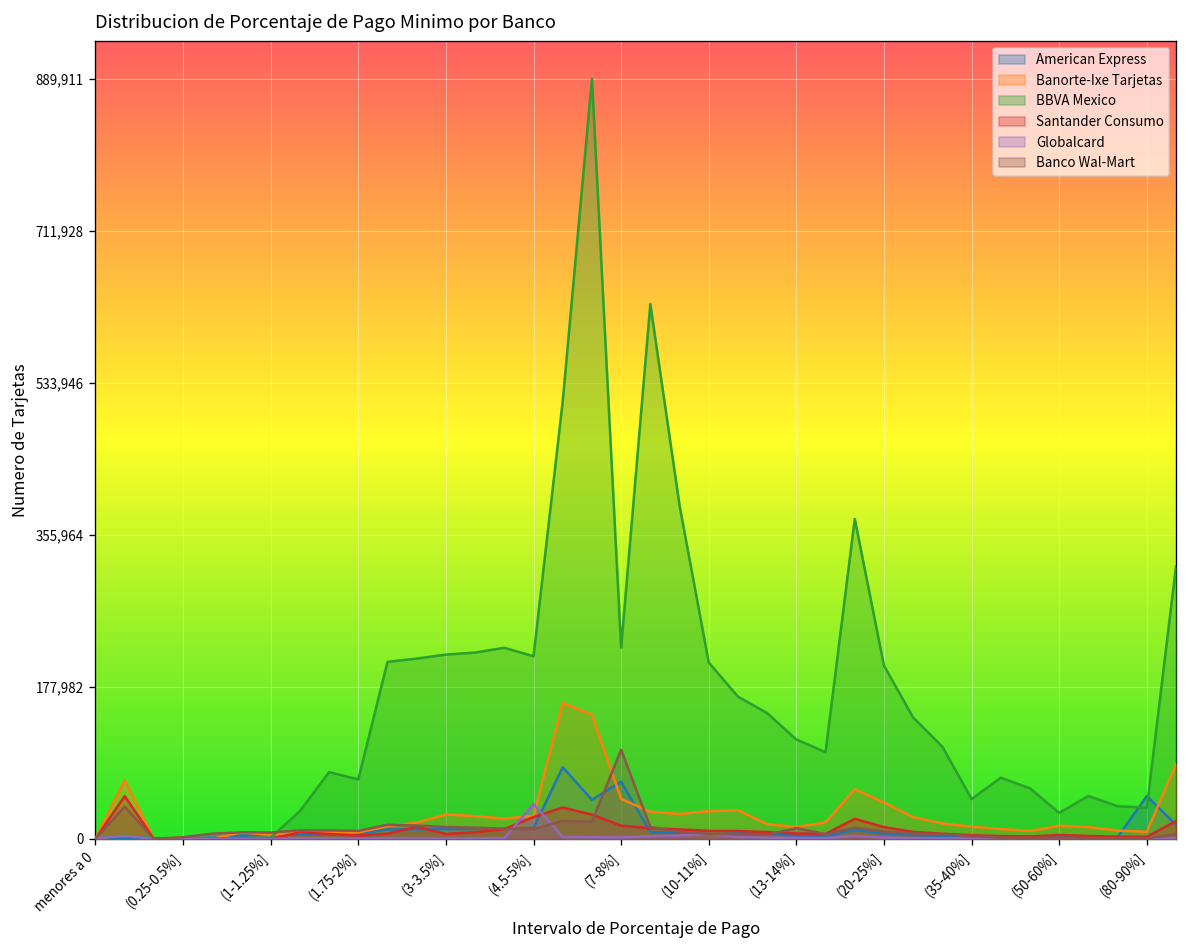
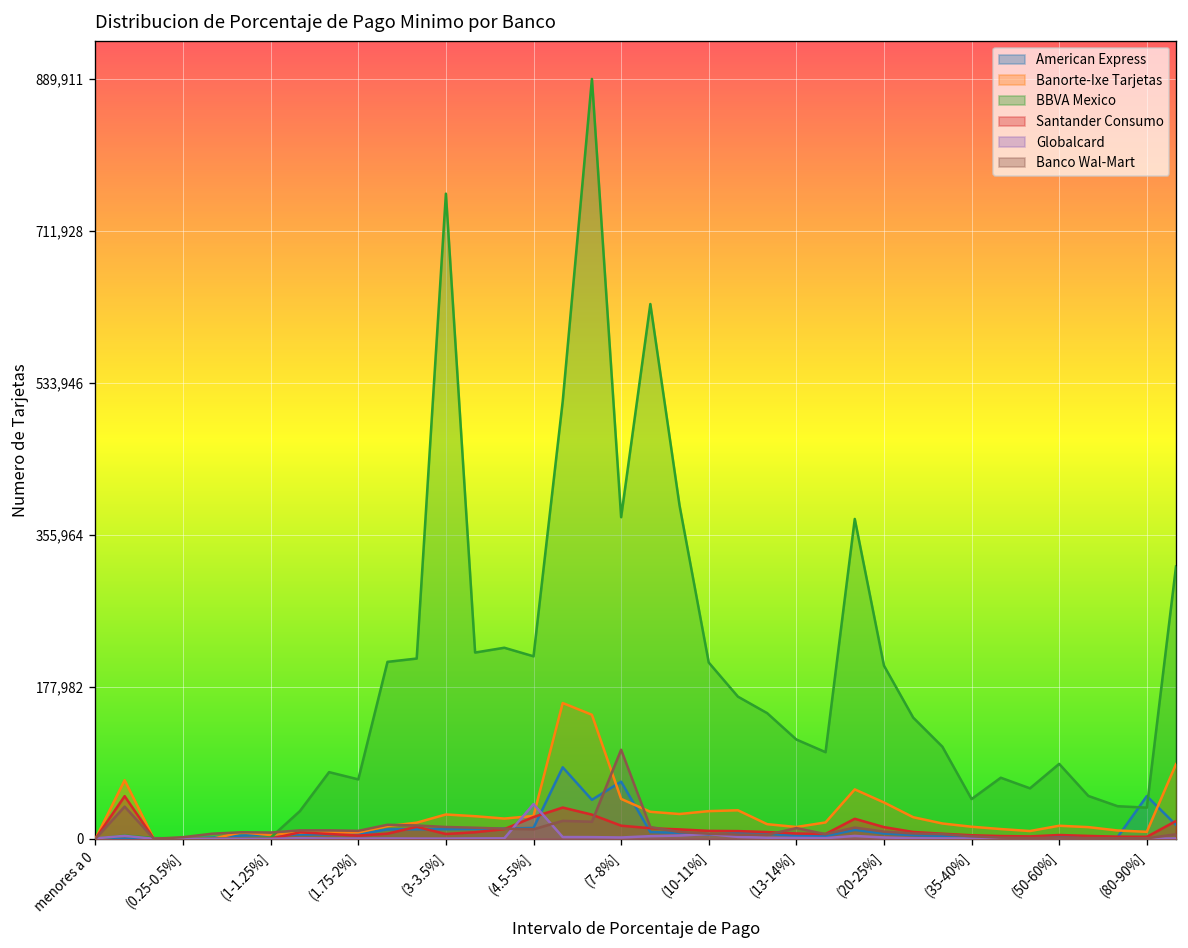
BBVA Mexico, (3-3.5%]: 220,000 -> 760,000
BBVA Mexico, (7-8%]: 220,000 -> 380,000
BBVA Mexico, (50-60%]: 30,000 -> 90,000
